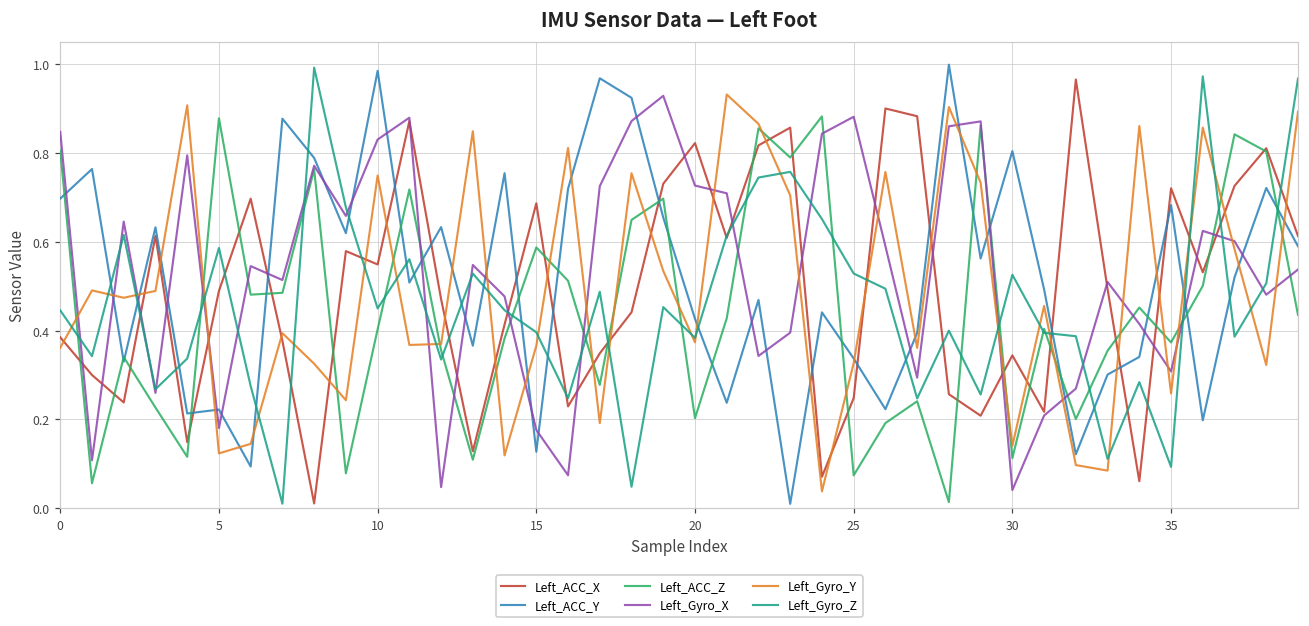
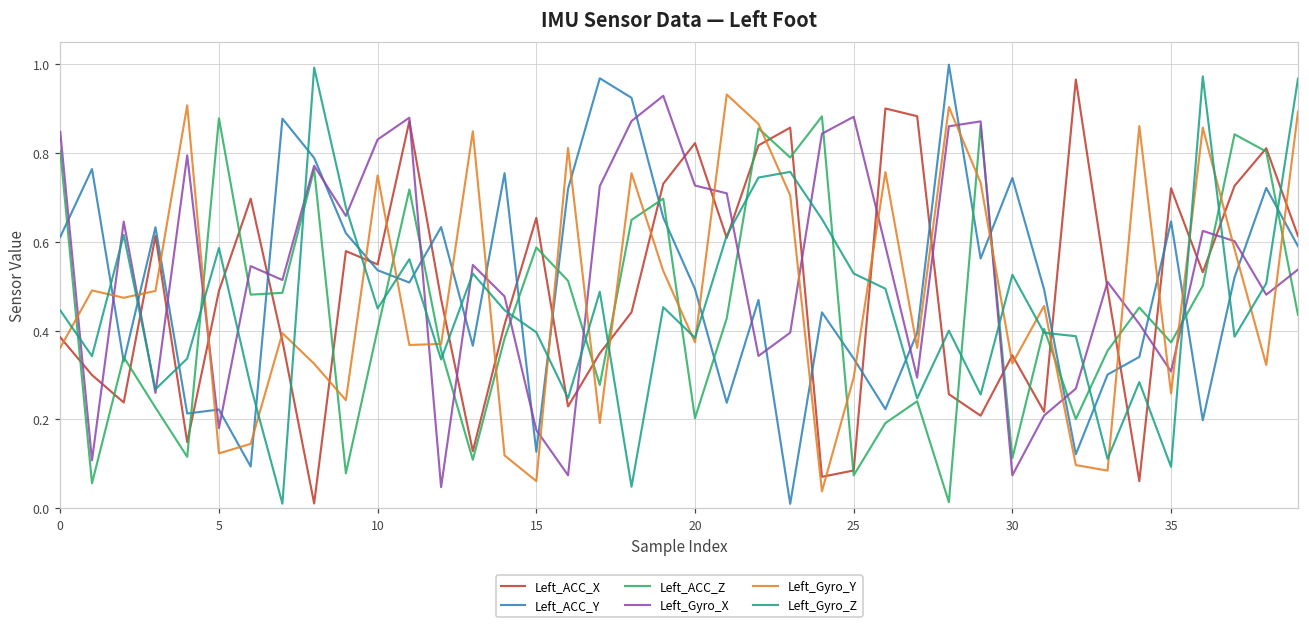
Left_ACC_Y, 0: 0.70 -> 0.61
Left_ACC_Y, 10: 0.98 -> 0.54
Left_ACC_X, 15: 0.69 -> 0.65
Left_Gyro_Y, 15: 0.37 -> 0.06
Left_ACC_Y, 20: 0.43 -> 0.49
Left_ACC_X, 25: 0.25 -> 0.09
Left_Gyro_Y, 25: 0.33 -> 0.29
Left_ACC_Y, 30: 0.80 -> 0.74
Left_Gyro_X, 30: 0.04 -> 0.07
Left_Gyro_Y, 30: 0.14 -> 0.33
Left_ACC_Y, 35: 0.68 -> 0.65
